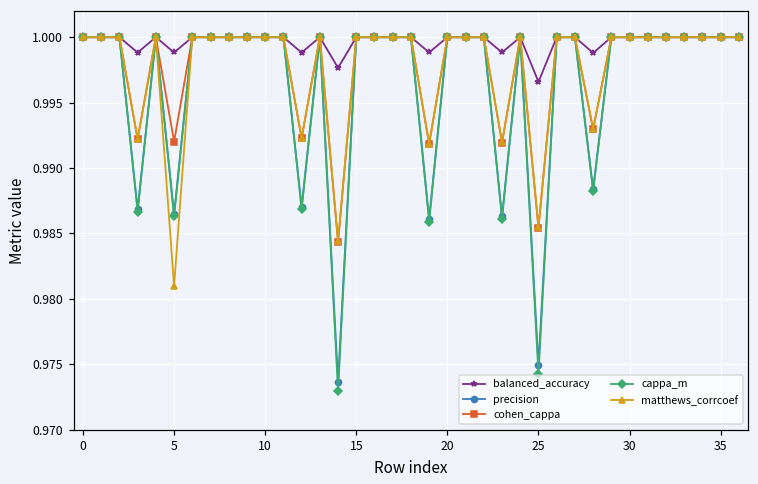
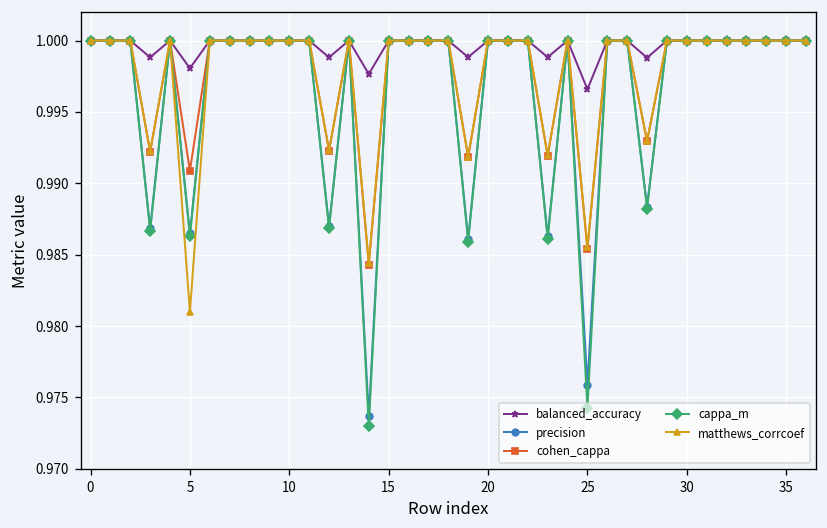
balanced_accuracy, 5: 0.9988 -> 0.9981
cohen_cappa, 5: 0.9920 -> 0.9909
precision, 25: 0.9750 -> 0.9759
